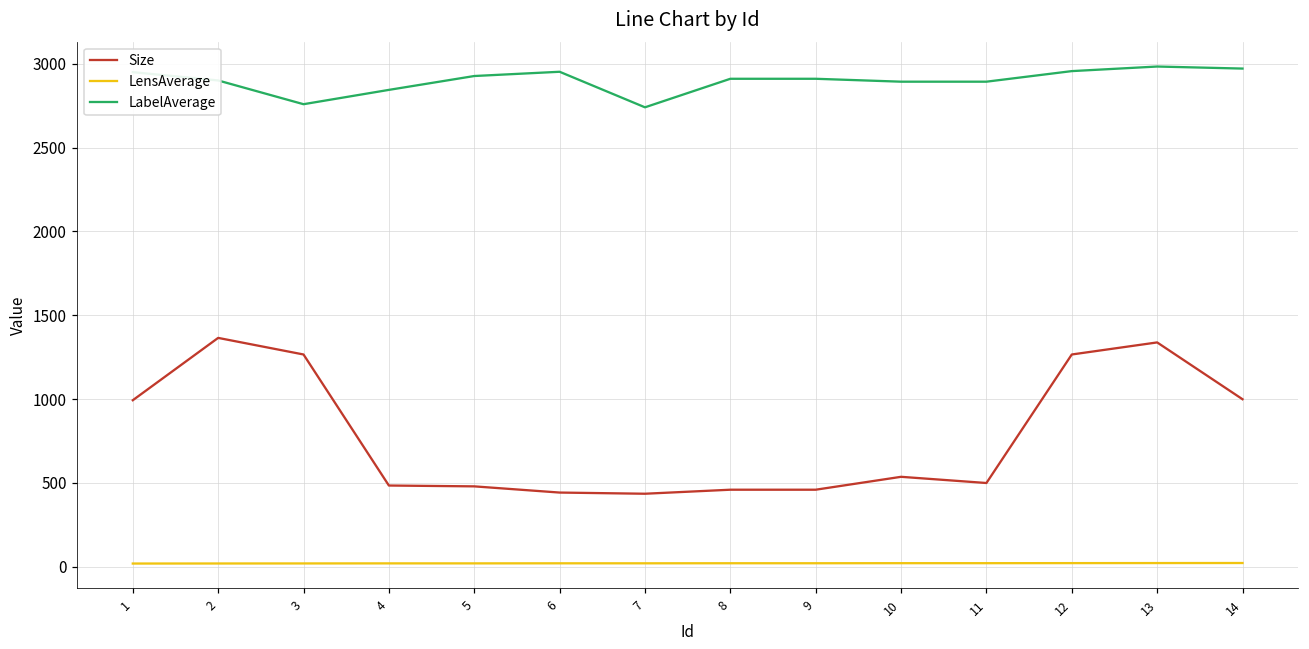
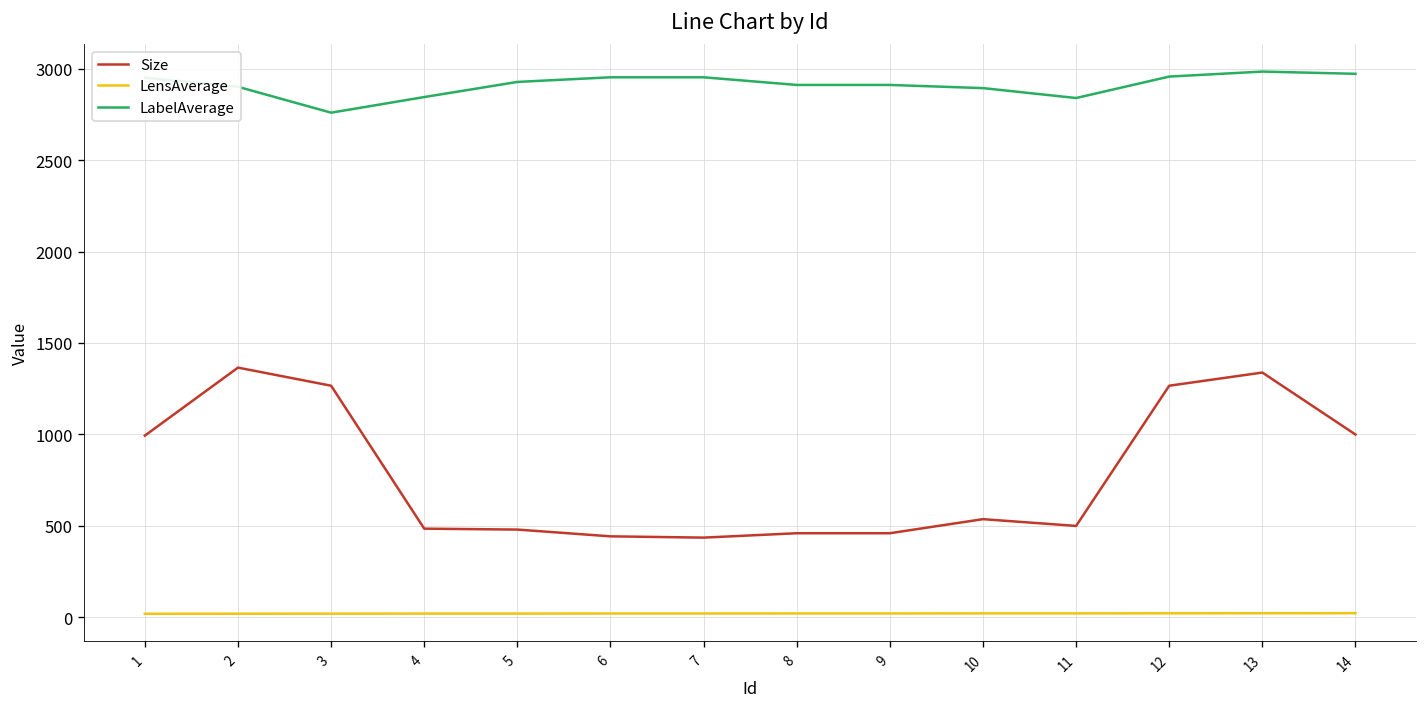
LabelAverage, 7: 2740 -> 2950
LabelAverage, 11: 2890 -> 2840
